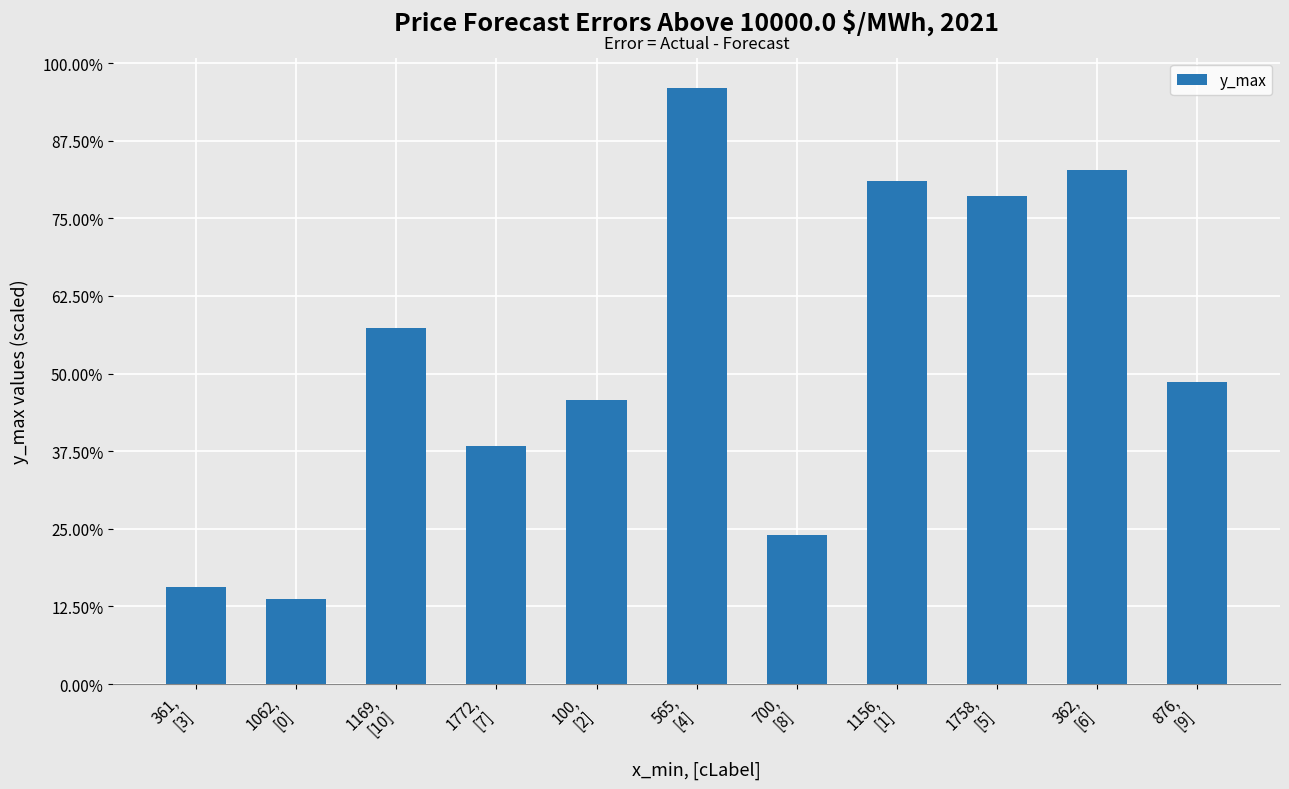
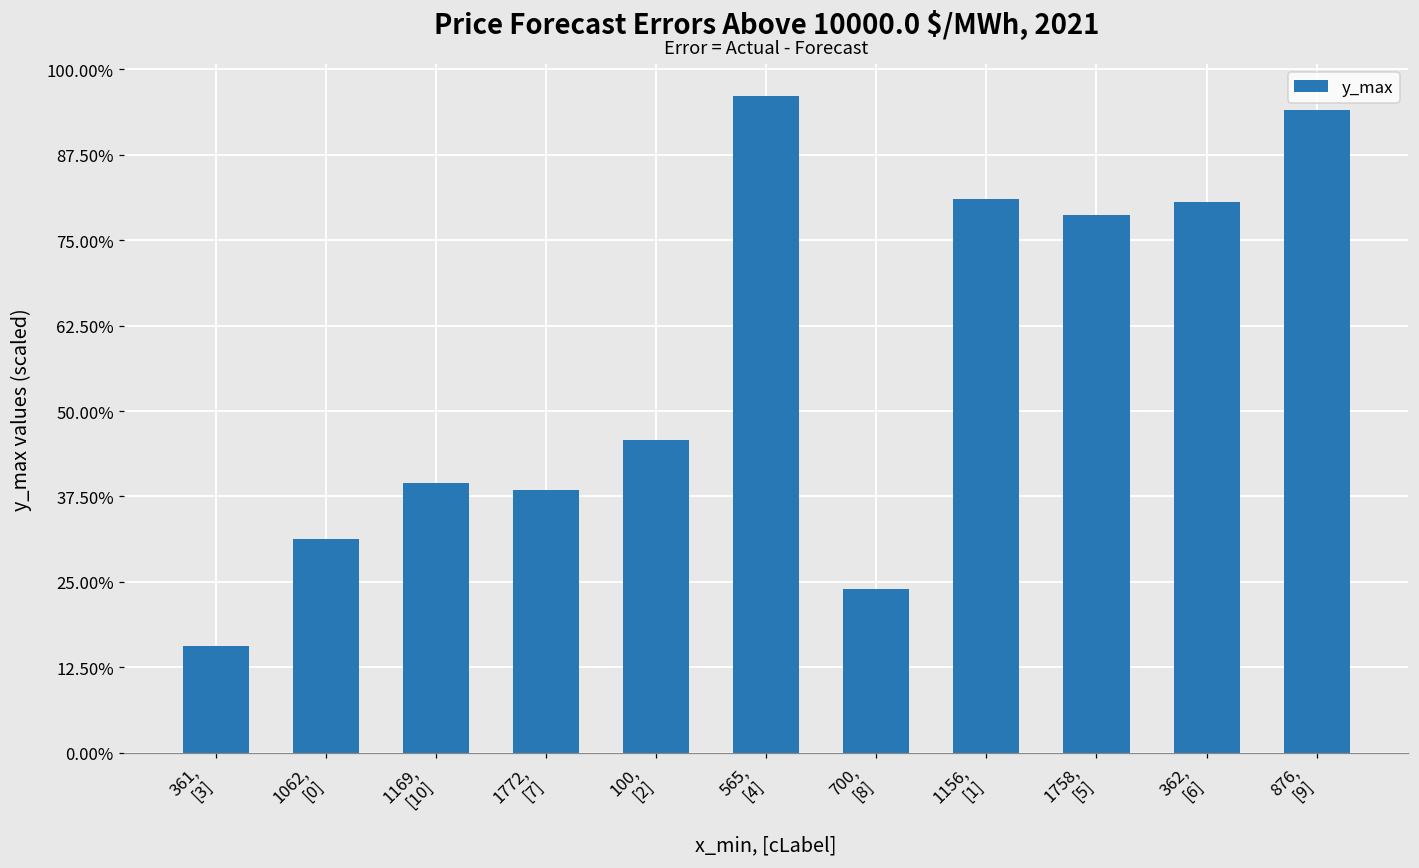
1062, [0]: 14% -> 31%
1169, [10]: 57% -> 40%
362, [6]: 83% -> 81%
876, [9]: 49% -> 94%
